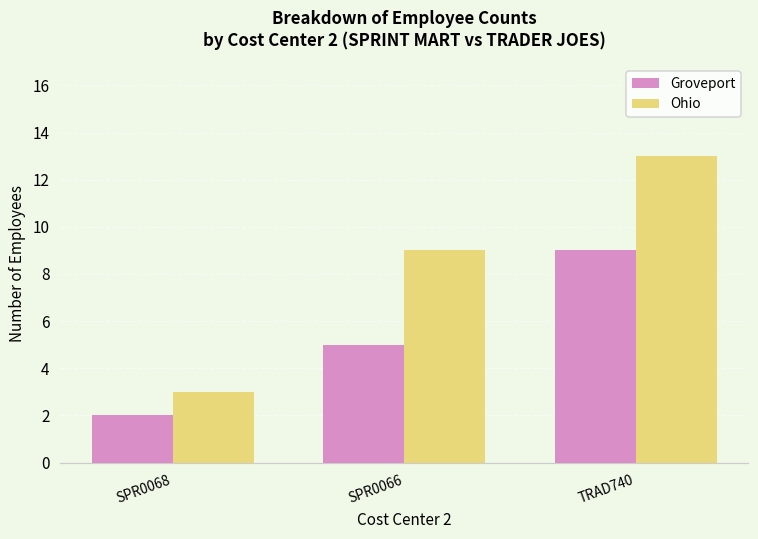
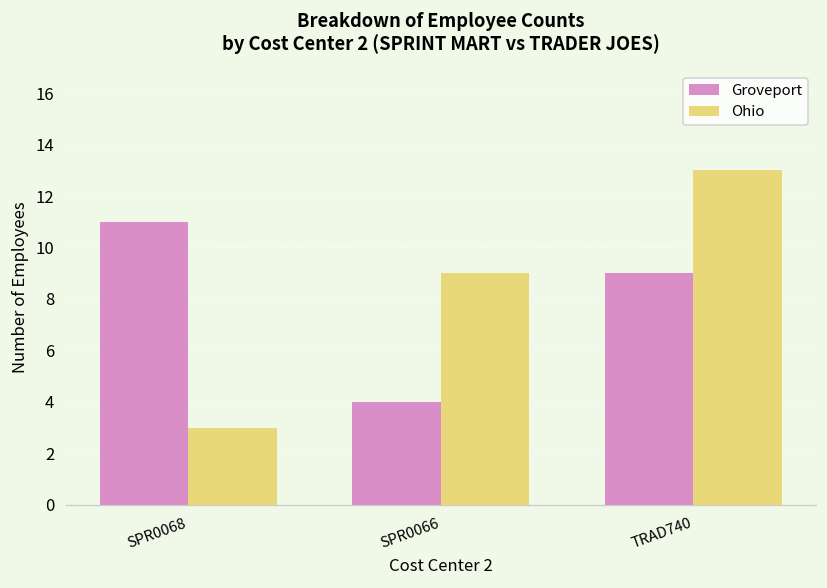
Groveport, SPR0068: 2 -> 11
Groveport, SPR0066: 5 -> 4
